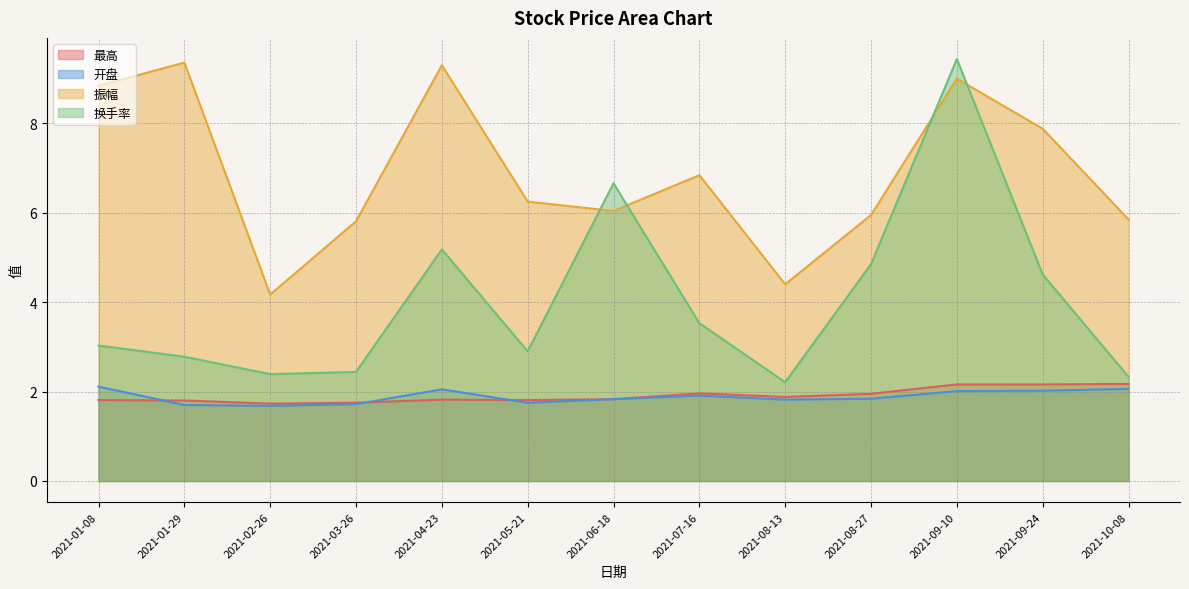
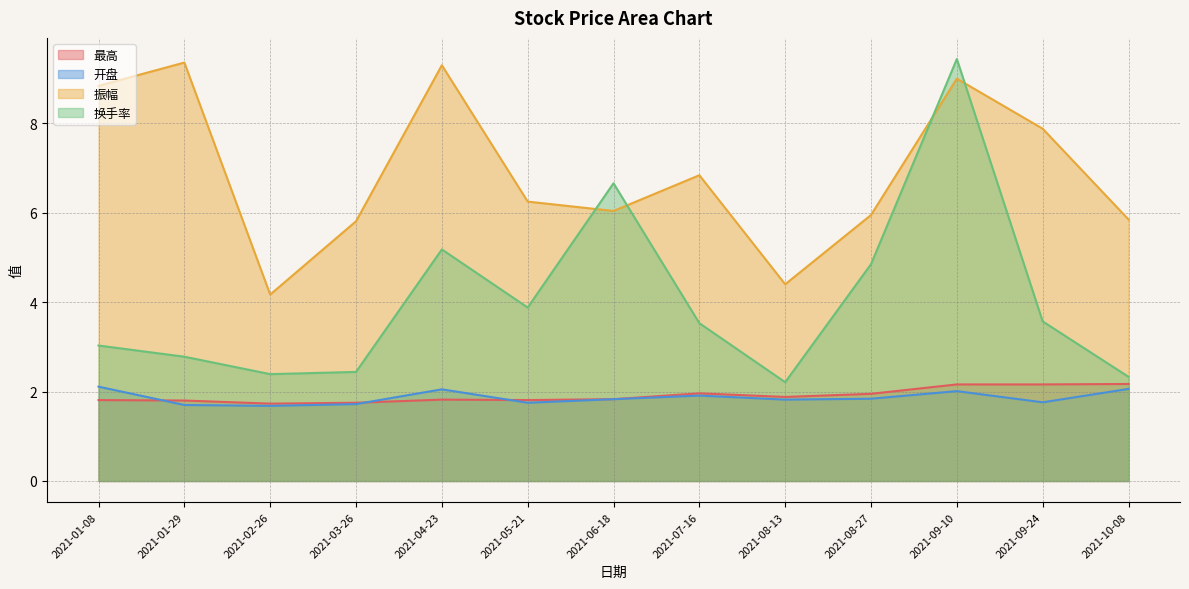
换手率, 2021-05-21: 2.9 -> 3.9
开盘, 2021-09-24: 2.0 -> 1.8
换手率, 2021-09-24: 4.6 -> 3.6
